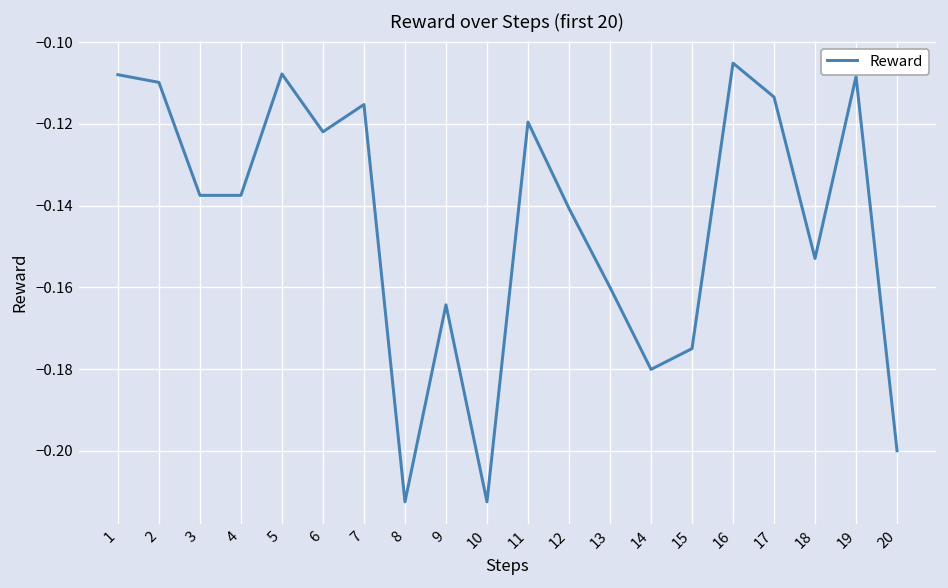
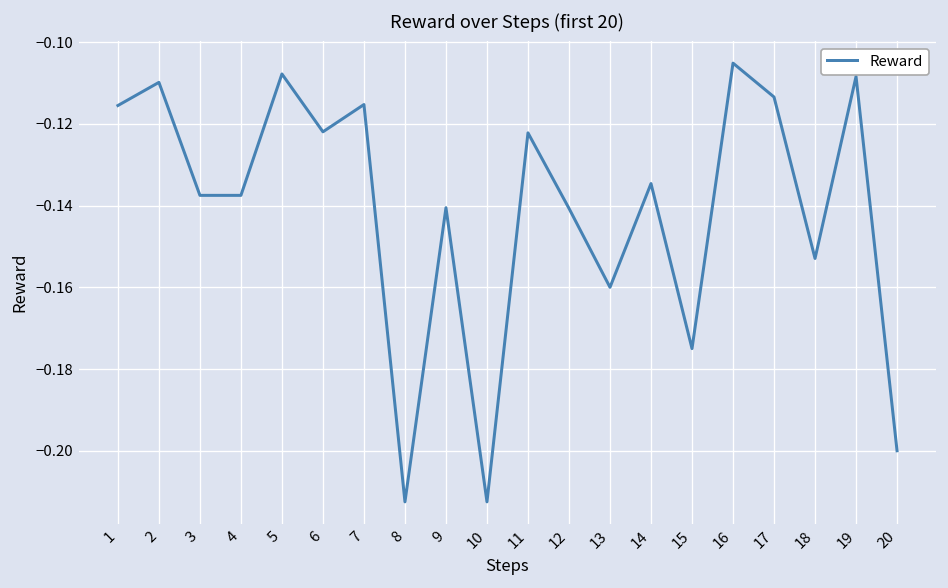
1: -0.108 -> -0.116
9: -0.164 -> -0.141
11: -0.120 -> -0.122
14: -0.180 -> -0.135
